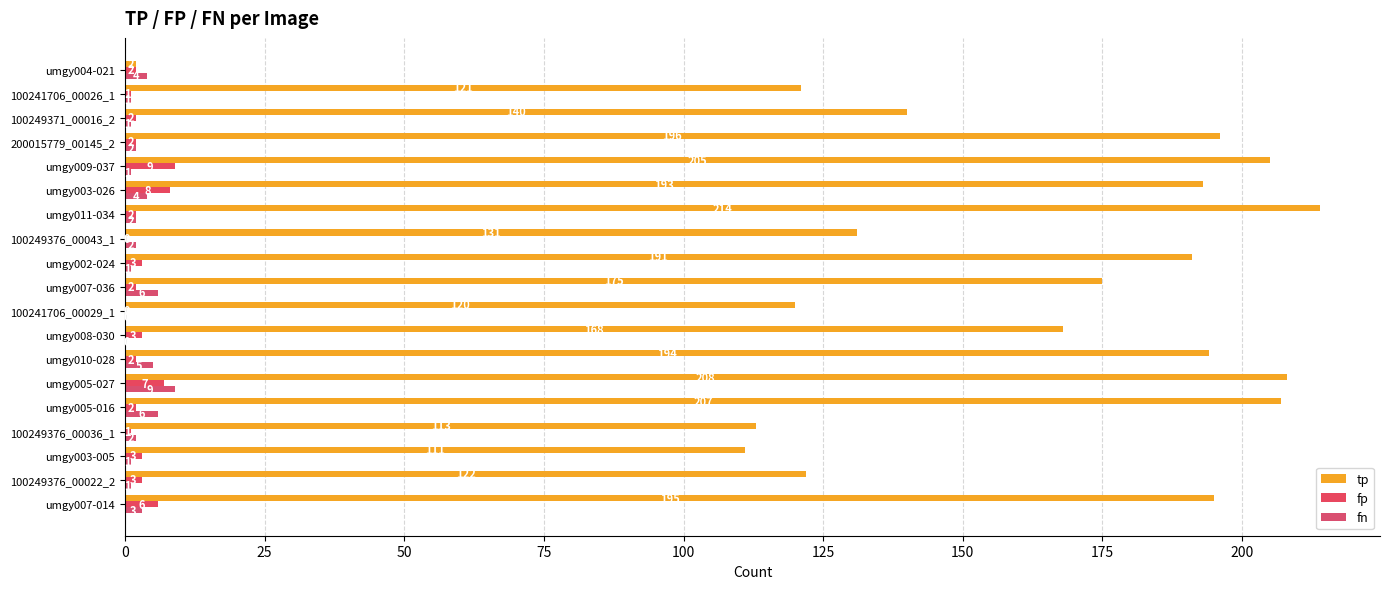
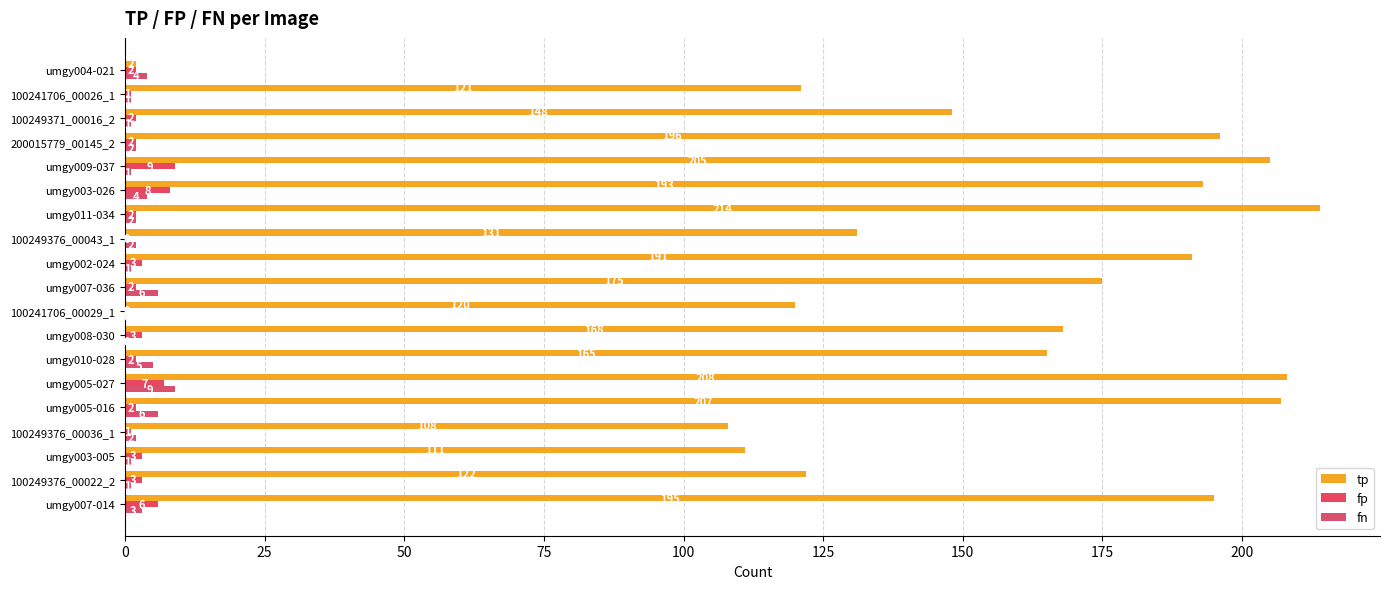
tp, 100249371_00016_2: 140 -> 148
tp, umgy010-028: 194 -> 165
tp, 100249376_00036_1: 113 -> 108
